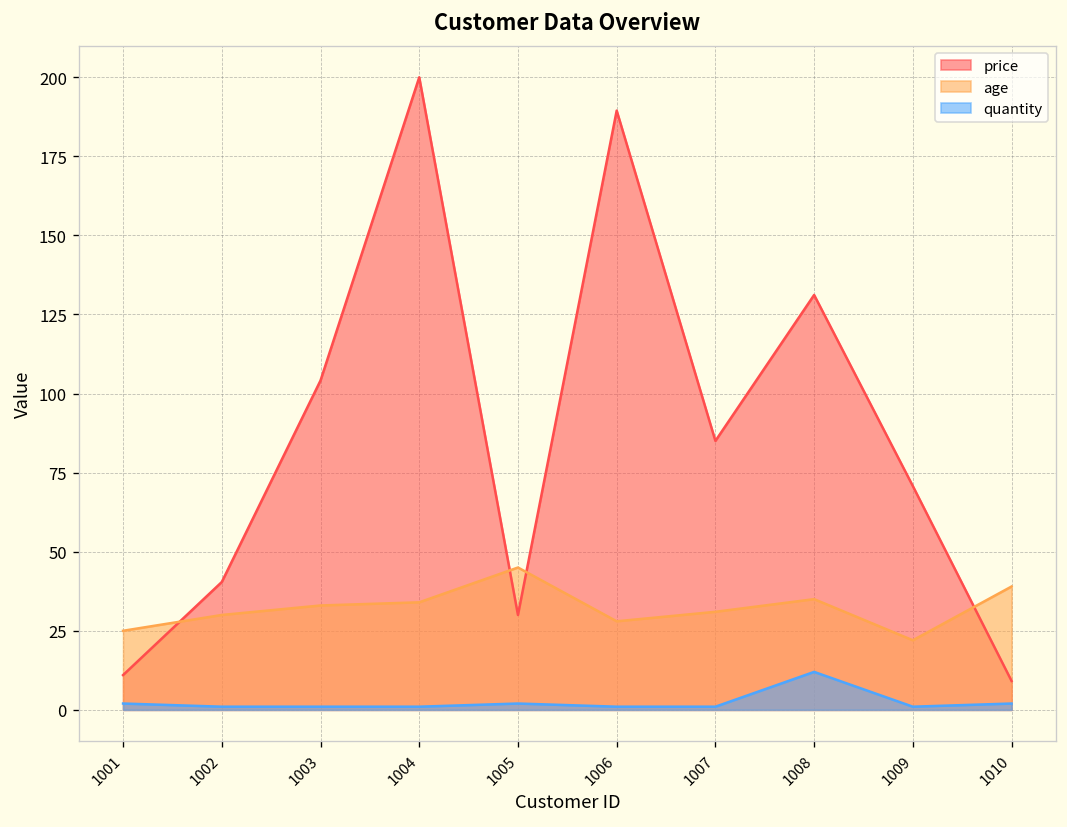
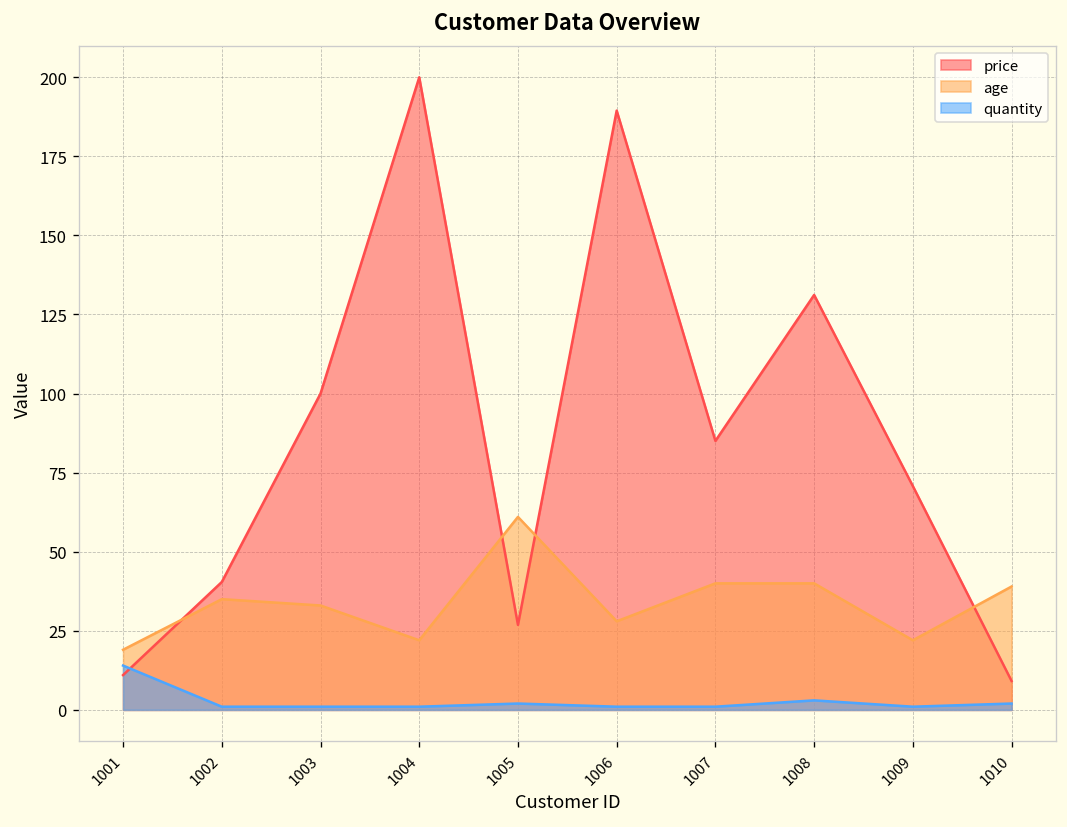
age, 1001: 25 -> 19
quantity, 1001: 2 -> 14
age, 1002: 30 -> 35
price, 1003: 104 -> 100
age, 1004: 34 -> 22
price, 1005: 30 -> 27
age, 1005: 45 -> 61
age, 1007: 31 -> 40
age, 1008: 35 -> 40
quantity, 1008: 12 -> 3
